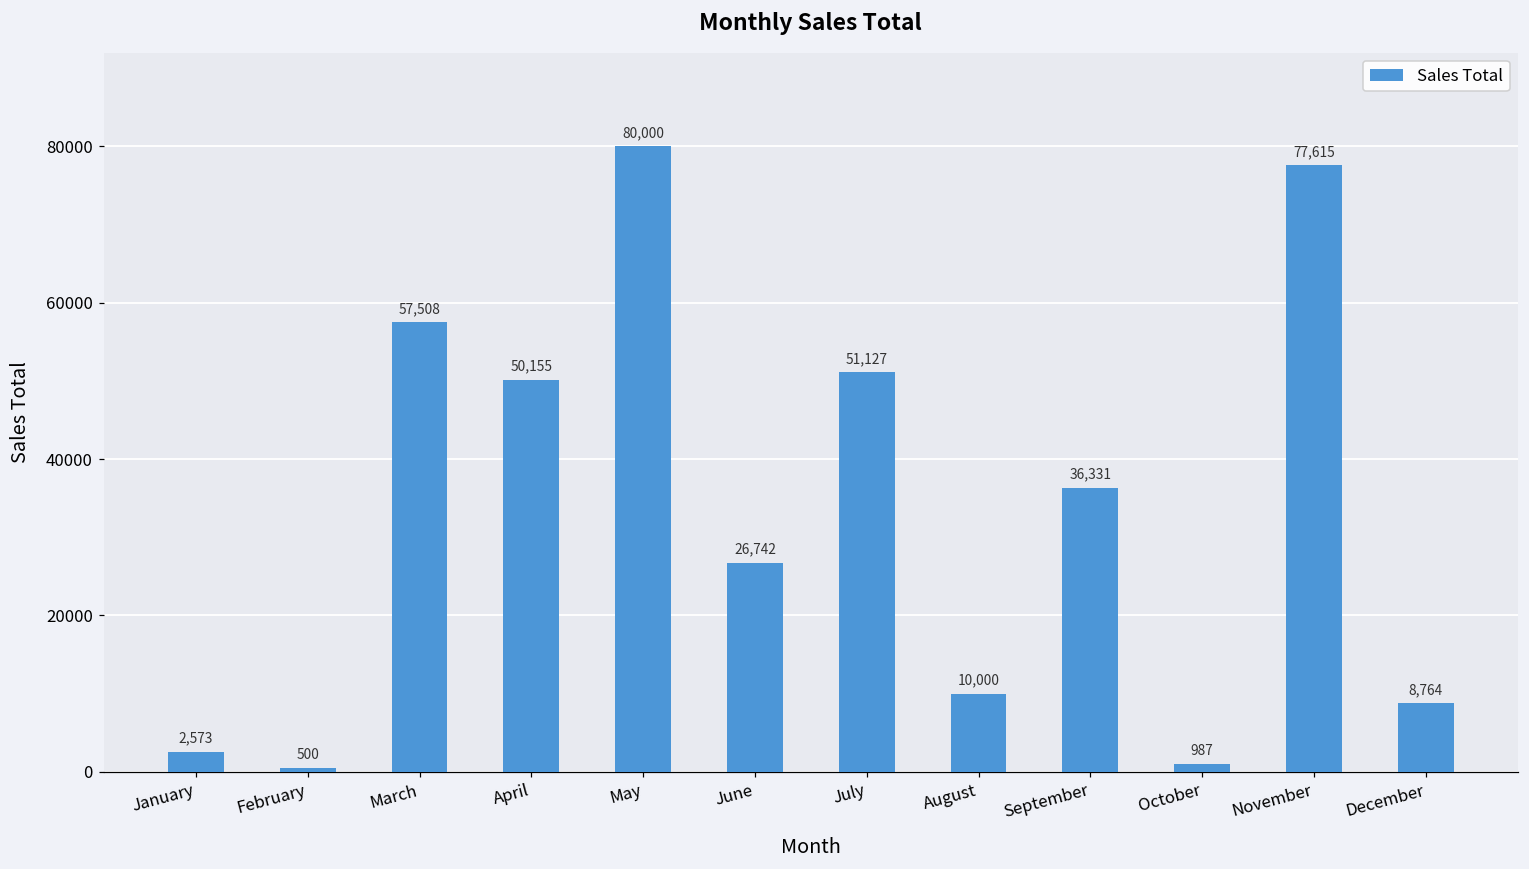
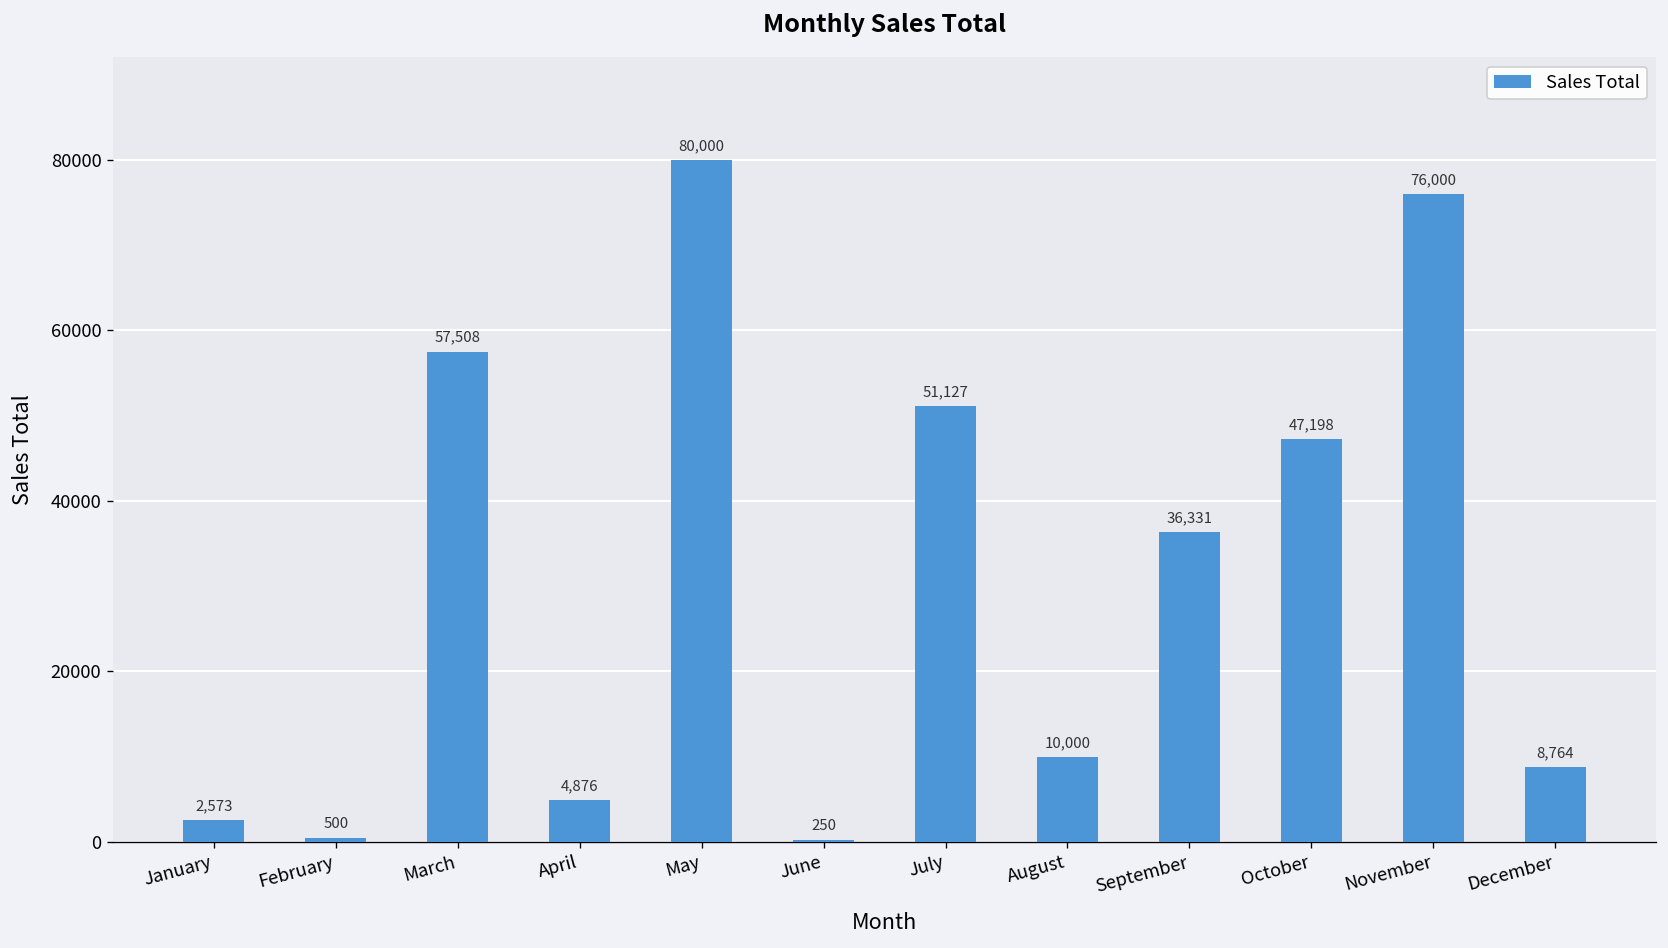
April: 50,155 -> 4,876
June: 26,742 -> 250
October: 987 -> 47,198
November: 77,615 -> 76,000
